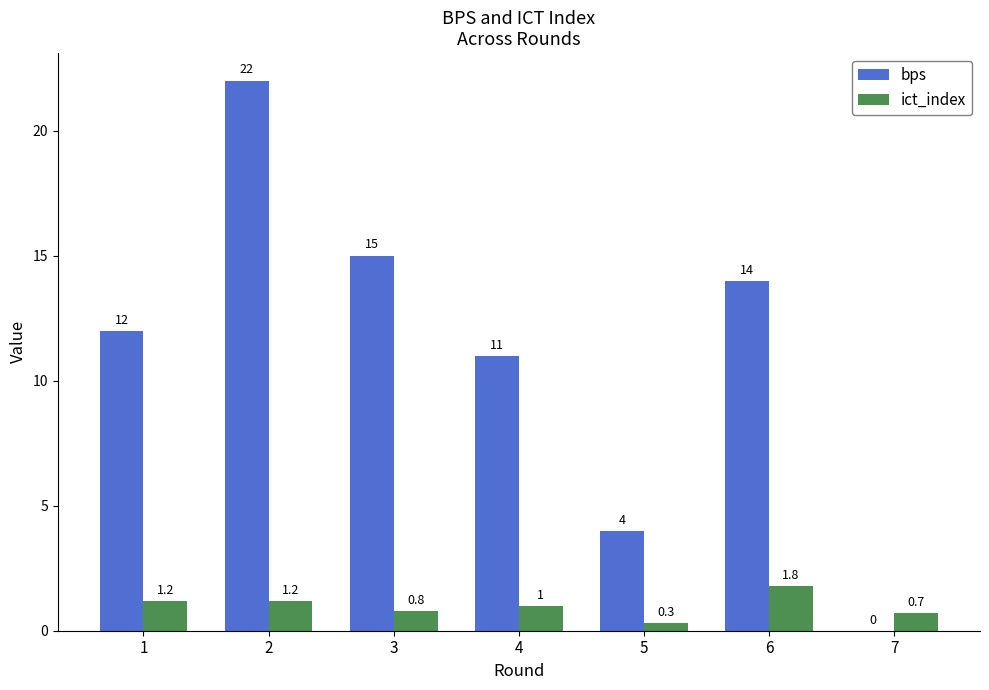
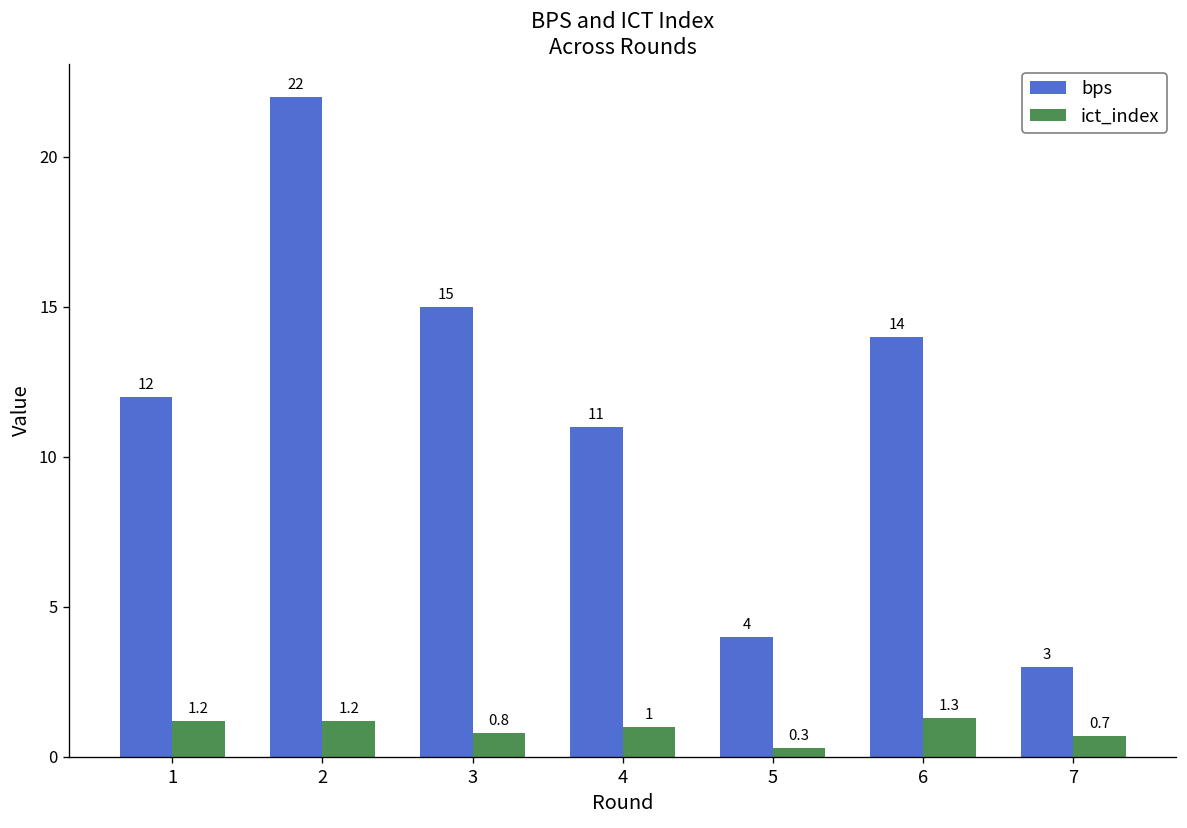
ict_index, 6: 1.8 -> 1.3
bps, 7: 0 -> 3
